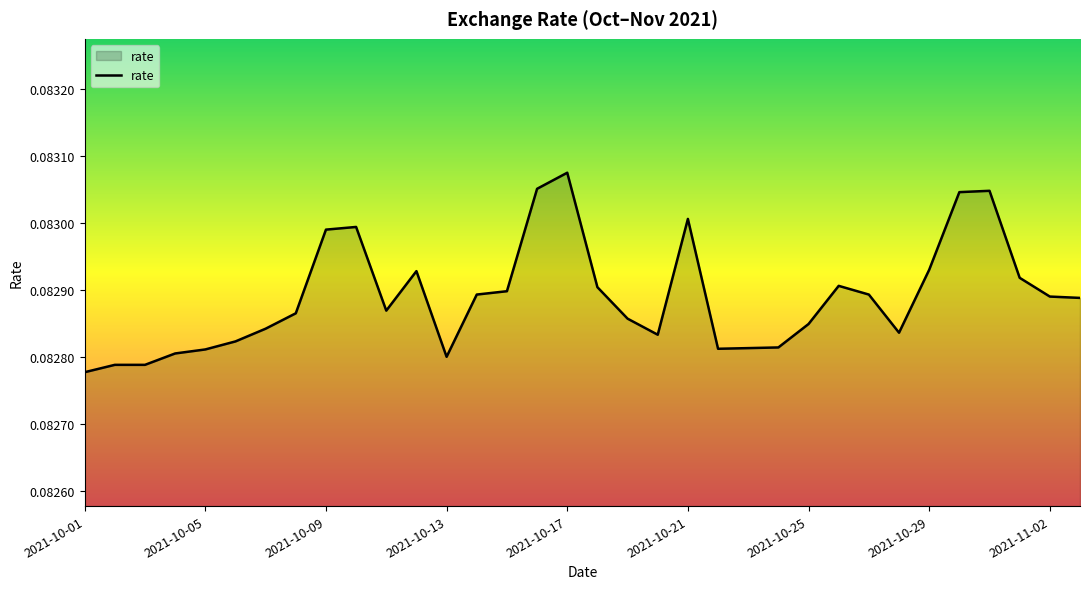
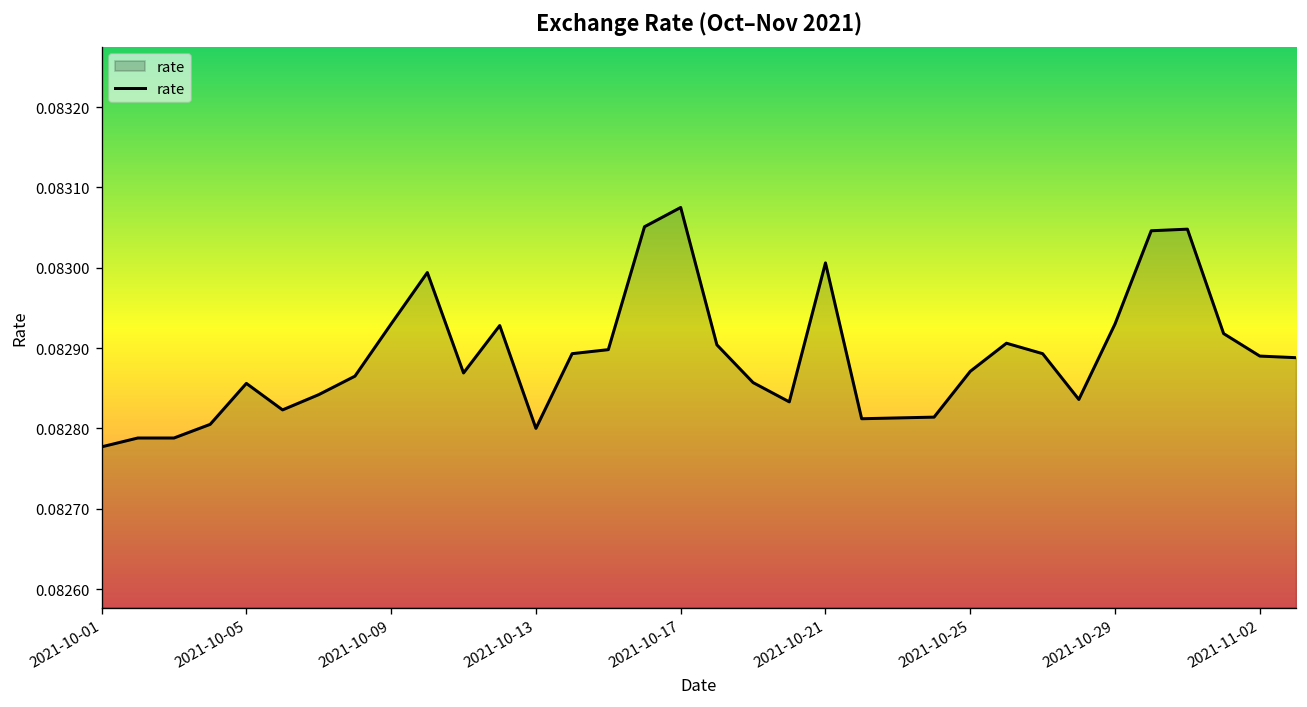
2021-10-05: 0.08281 -> 0.08286
2021-10-09: 0.08299 -> 0.08293
2021-10-25: 0.08285 -> 0.08287
